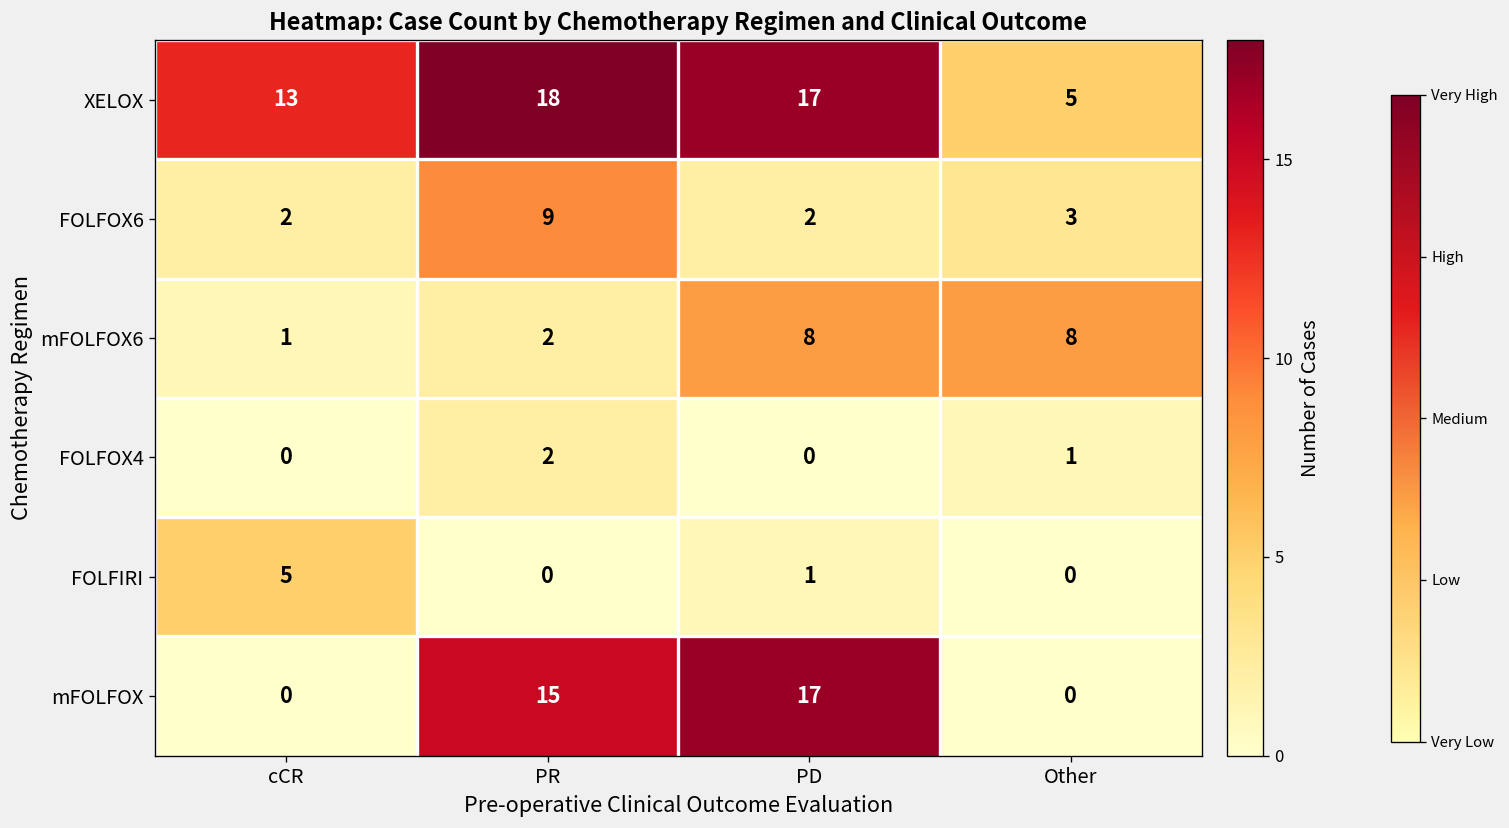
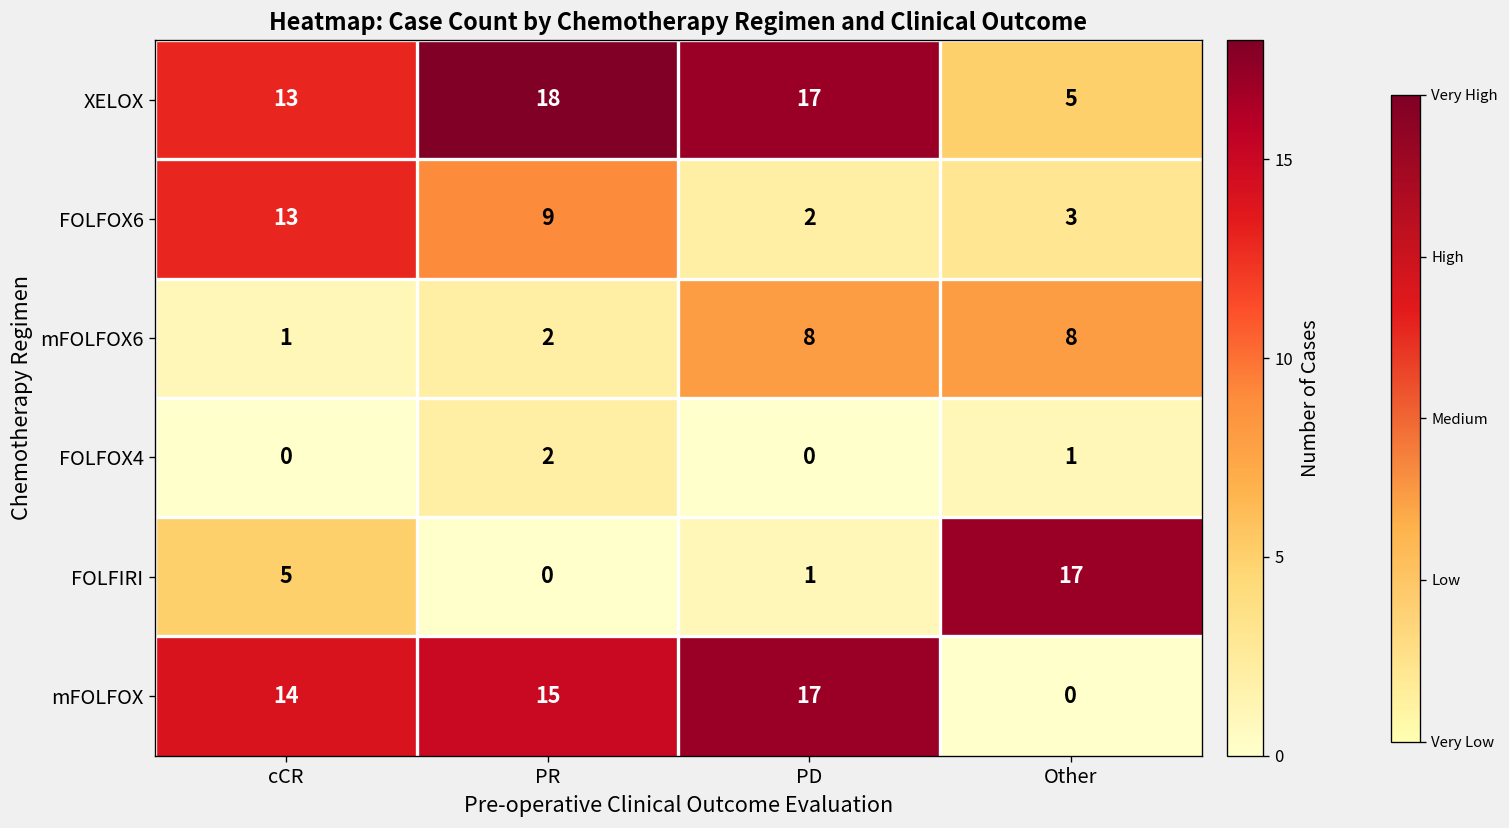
FOLFOX6, cCR: 2 -> 13
FOLFIRI, Other: 0 -> 17
mFOLFOX, cCR: 0 -> 14
